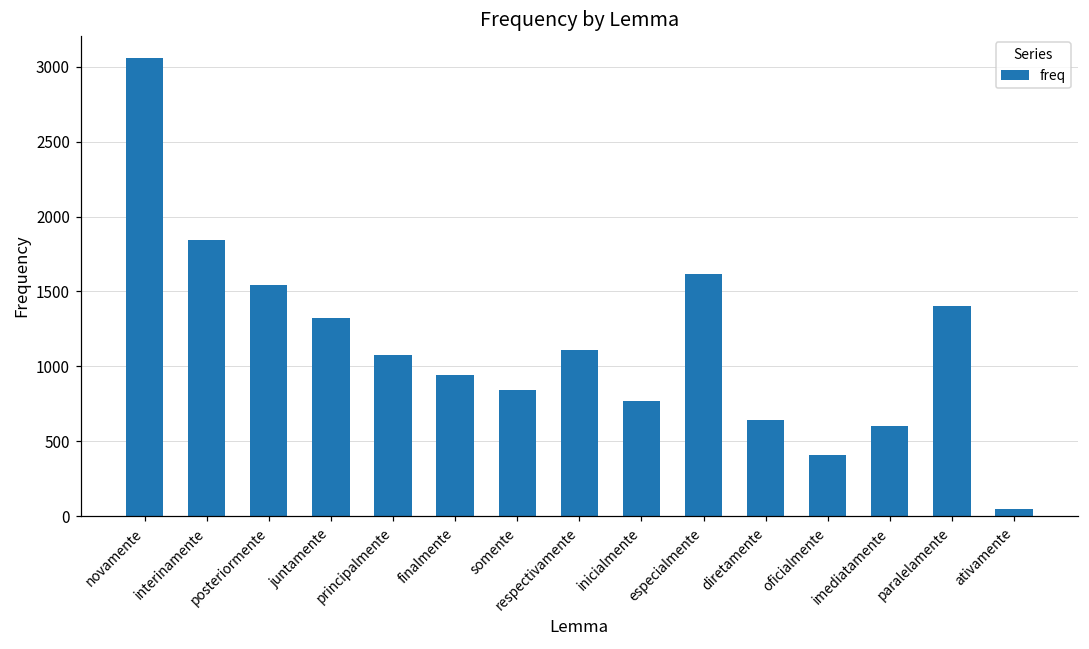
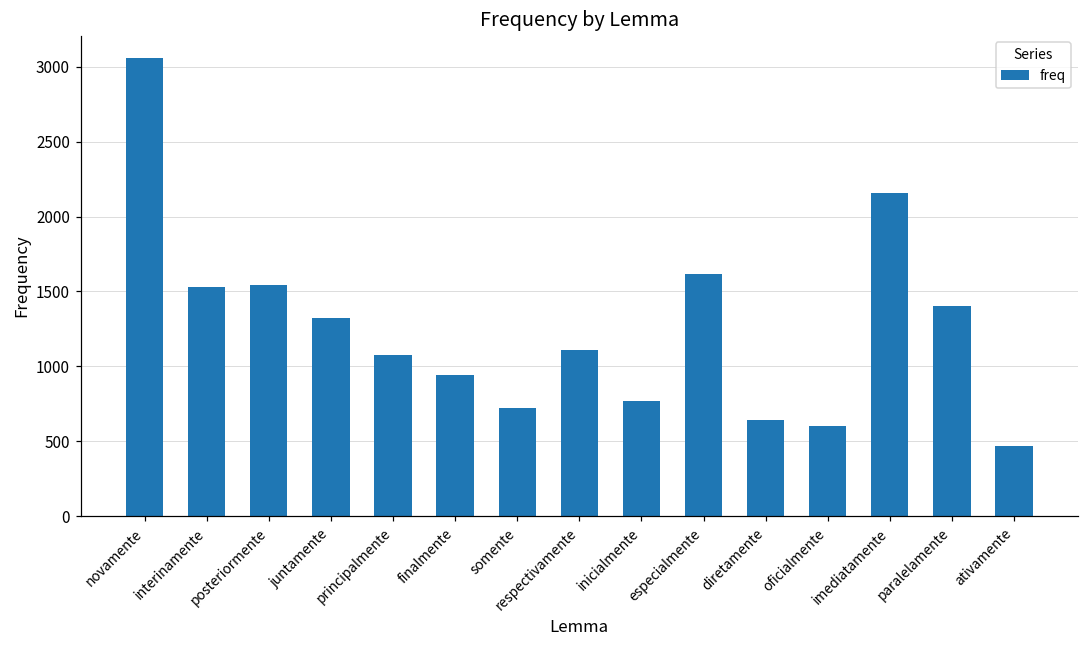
interinamente: 1840 -> 1530
somente: 840 -> 720
oficialmente: 410 -> 600
imediatamente: 600 -> 2160
ativamente: 50 -> 470
